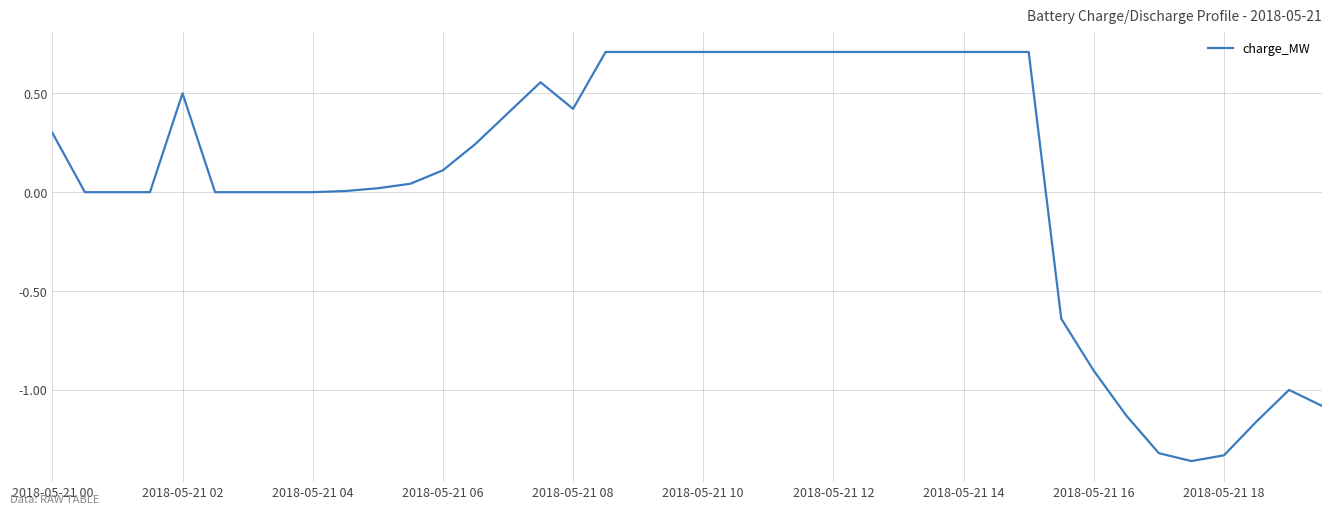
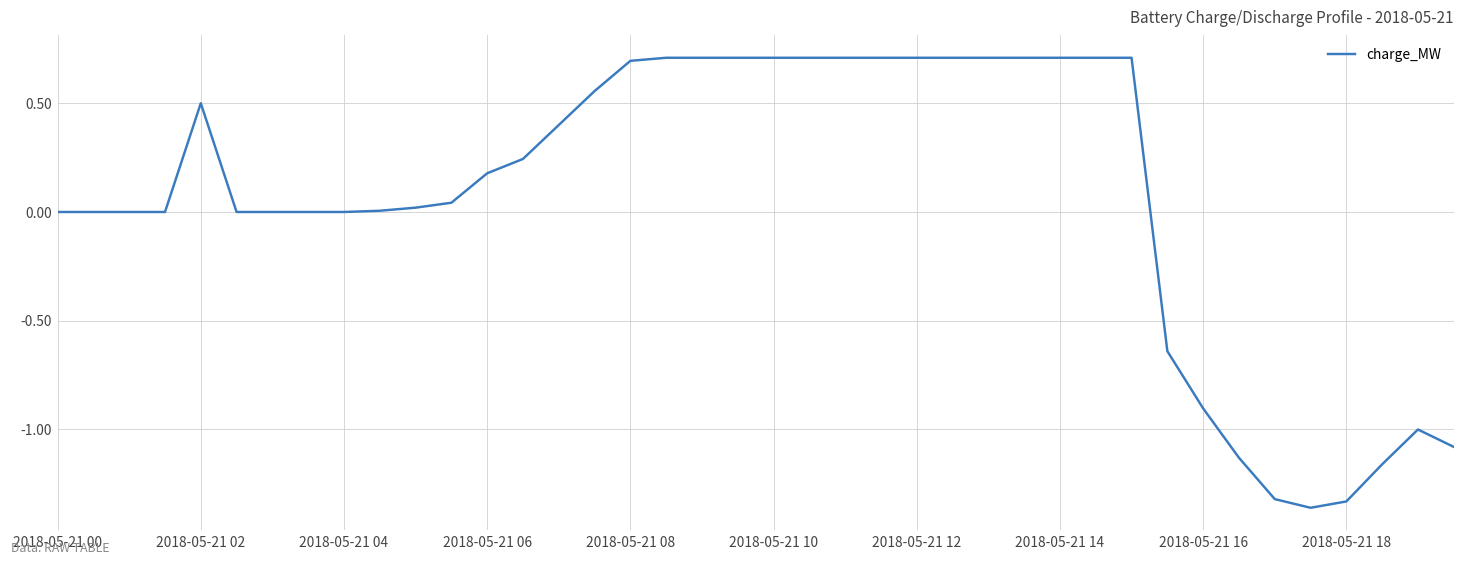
2018-05-21 00: 0.3 -> 0.0
2018-05-21 06: 0.11 -> 0.18
2018-05-21 08: 0.42 -> 0.69
